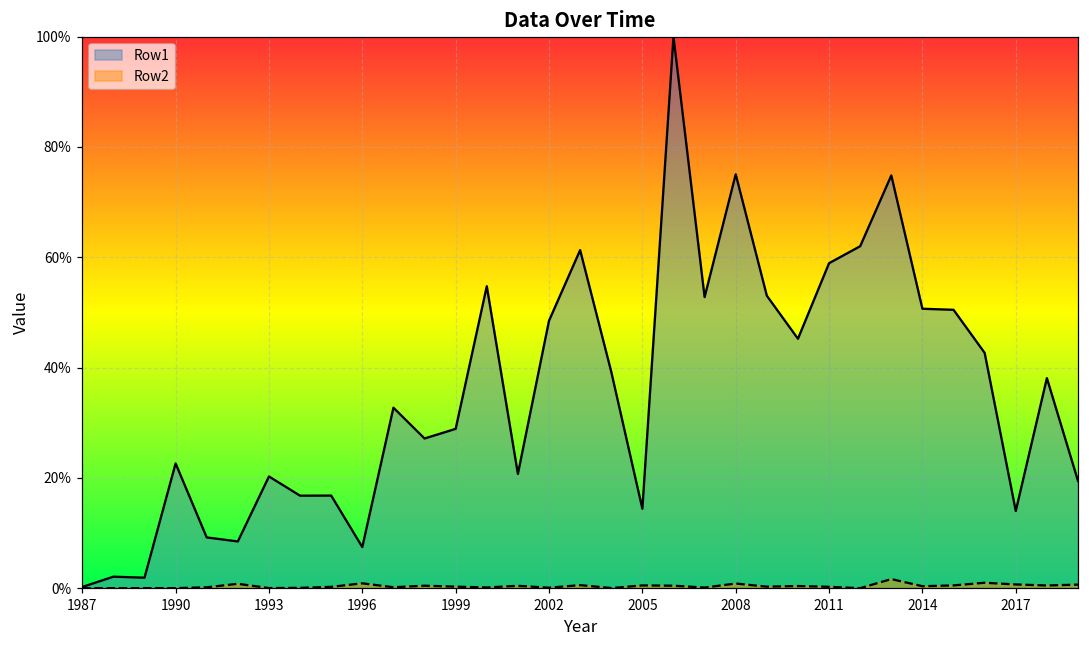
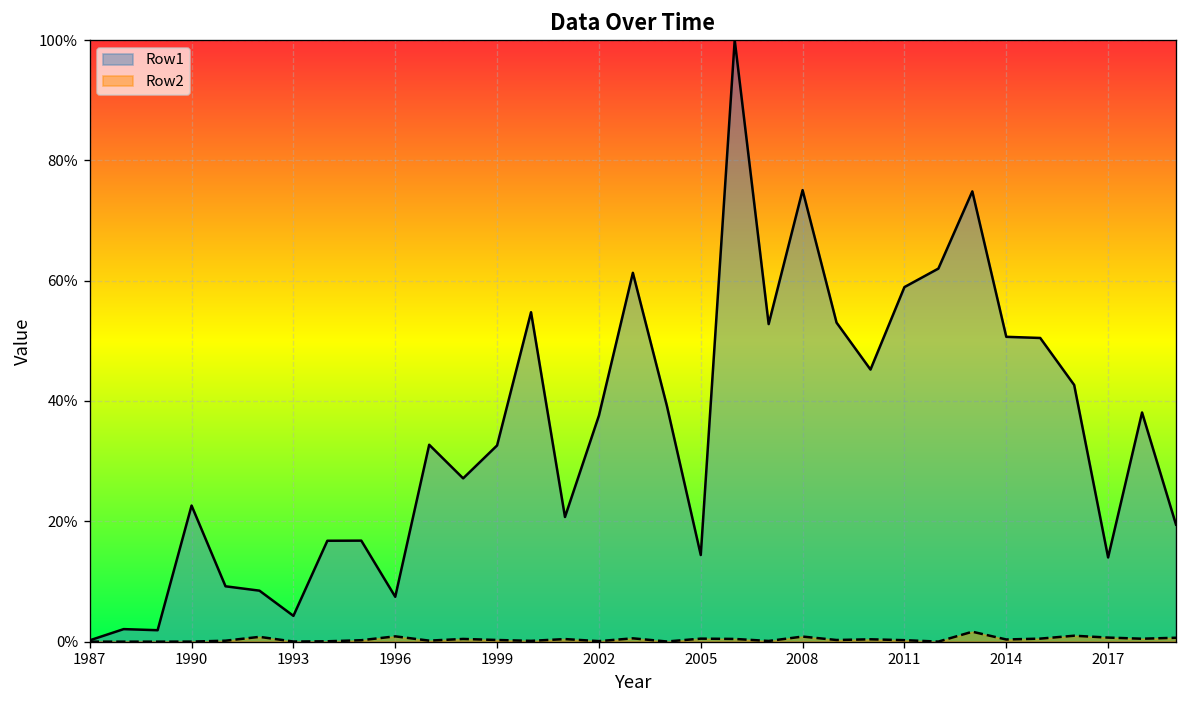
Row1, 1993: 20% -> 4%
Row1, 1999: 29% -> 33%
Row1, 2002: 49% -> 38%
